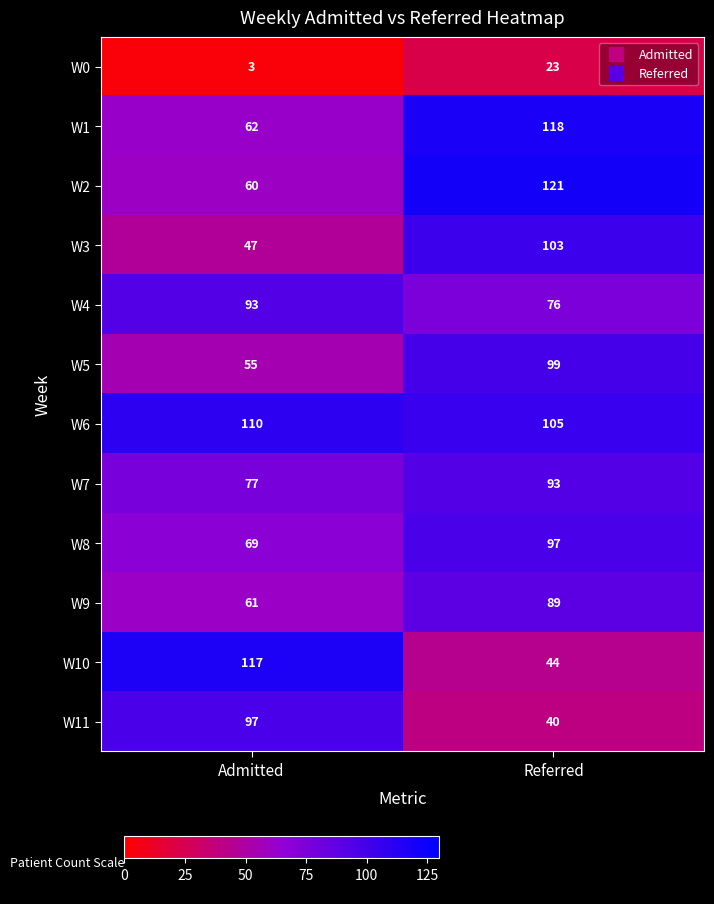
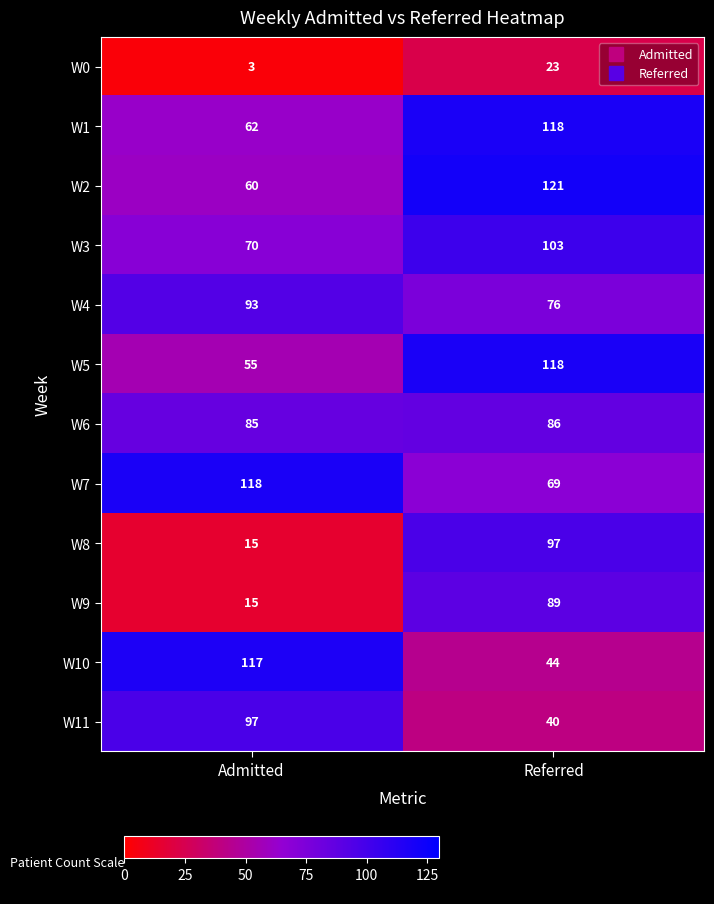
W3, Admitted: 47 -> 70
W5, Referred: 99 -> 118
W6, Admitted: 110 -> 85
W6, Referred: 105 -> 86
W7, Admitted: 77 -> 118
W7, Referred: 93 -> 69
W8, Admitted: 69 -> 15
W9, Admitted: 61 -> 15
